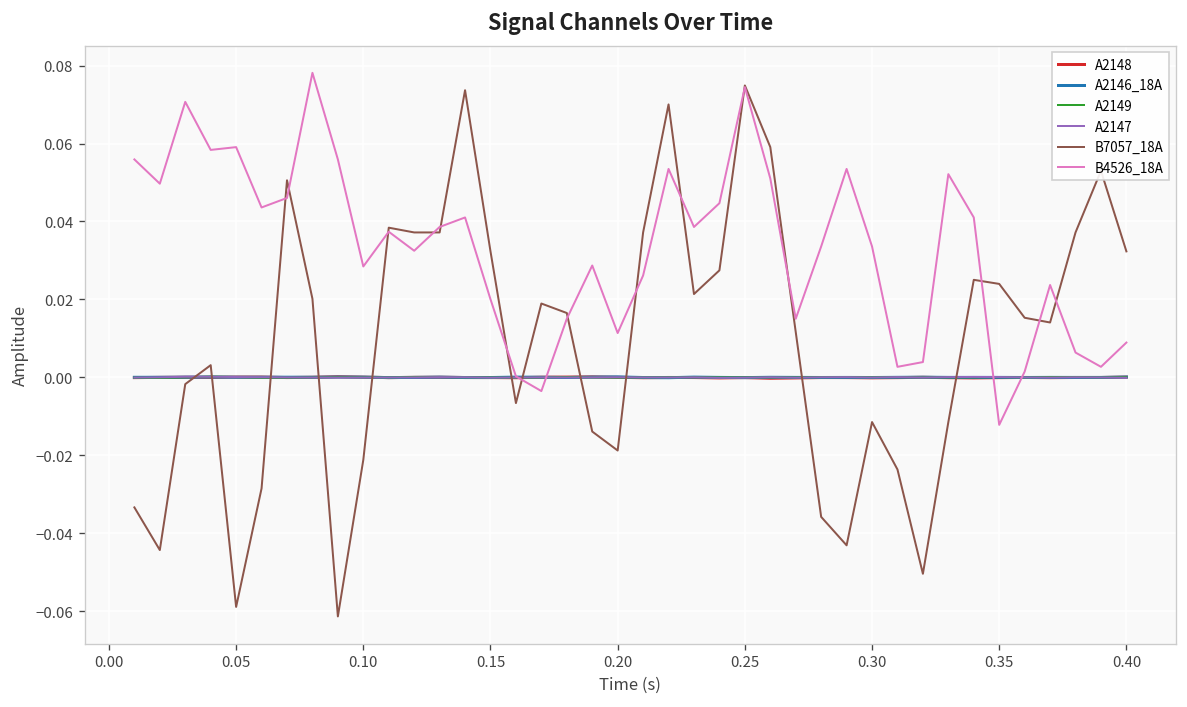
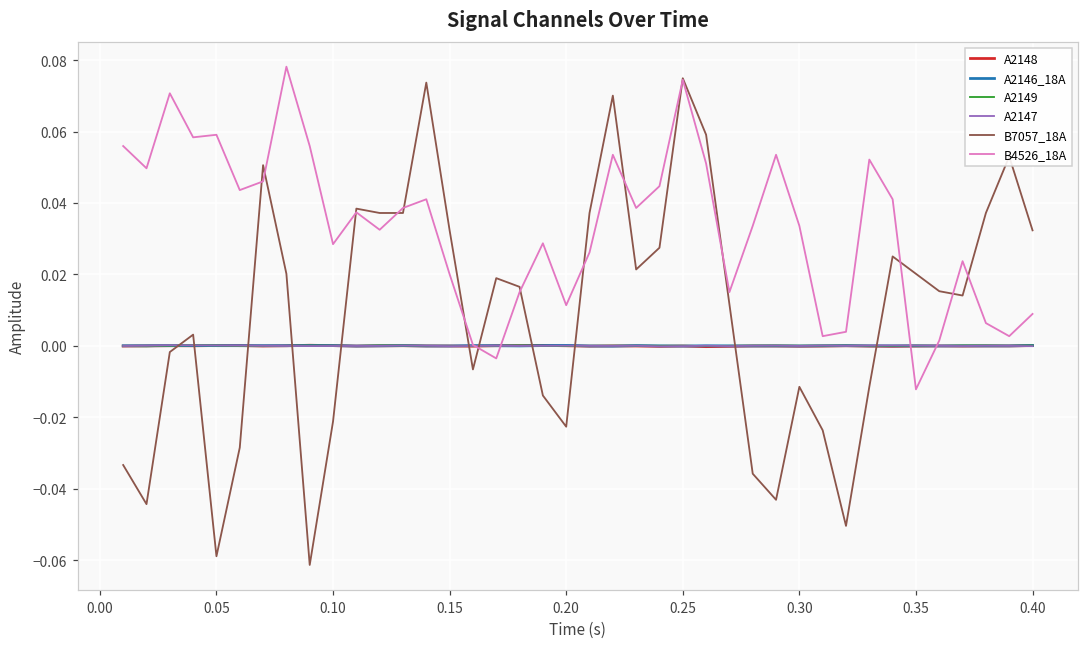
B7057_18A, 0.20: -0.019 -> -0.023
B7057_18A, 0.35: 0.024 -> 0.020
